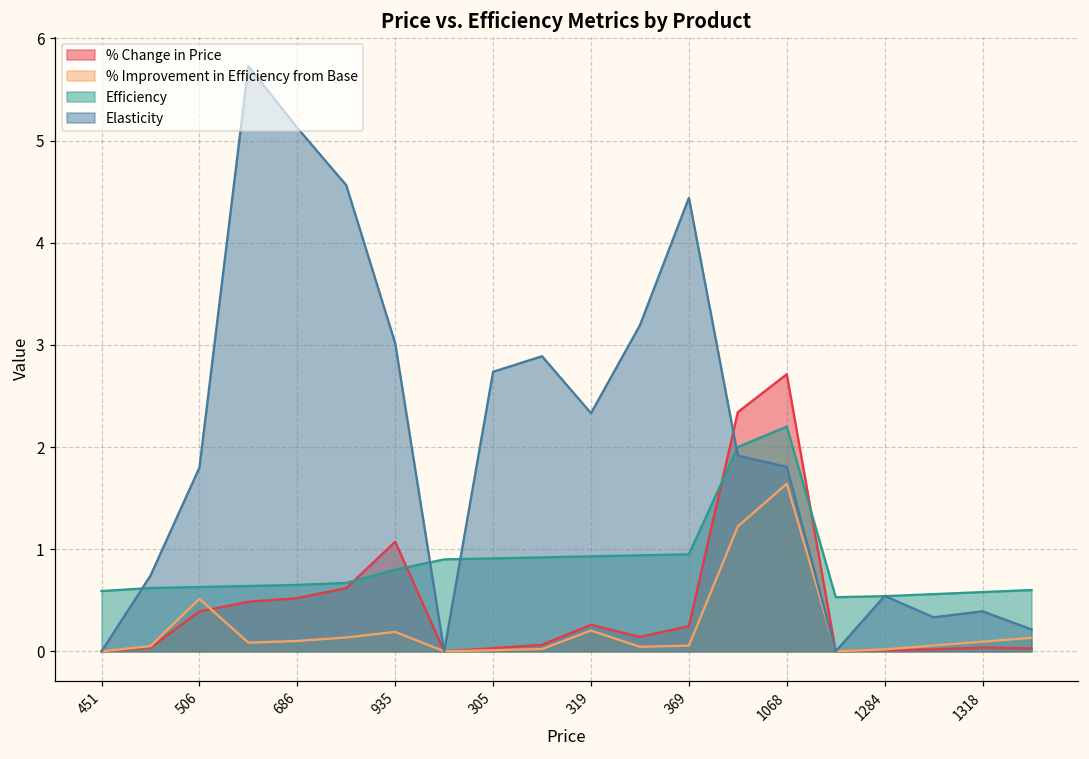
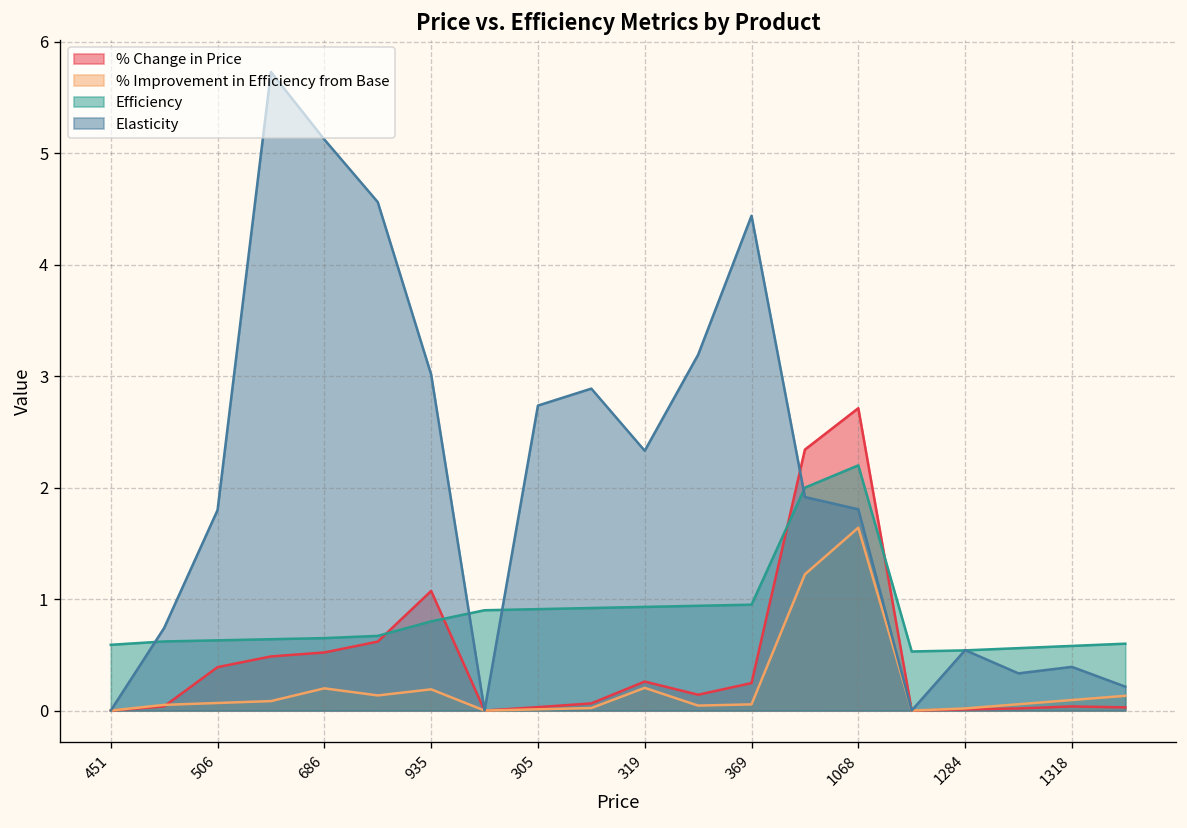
% Improvement in Efficiency from Base, 506: 0.5 -> 0.1
% Improvement in Efficiency from Base, 686: 0.1 -> 0.2
